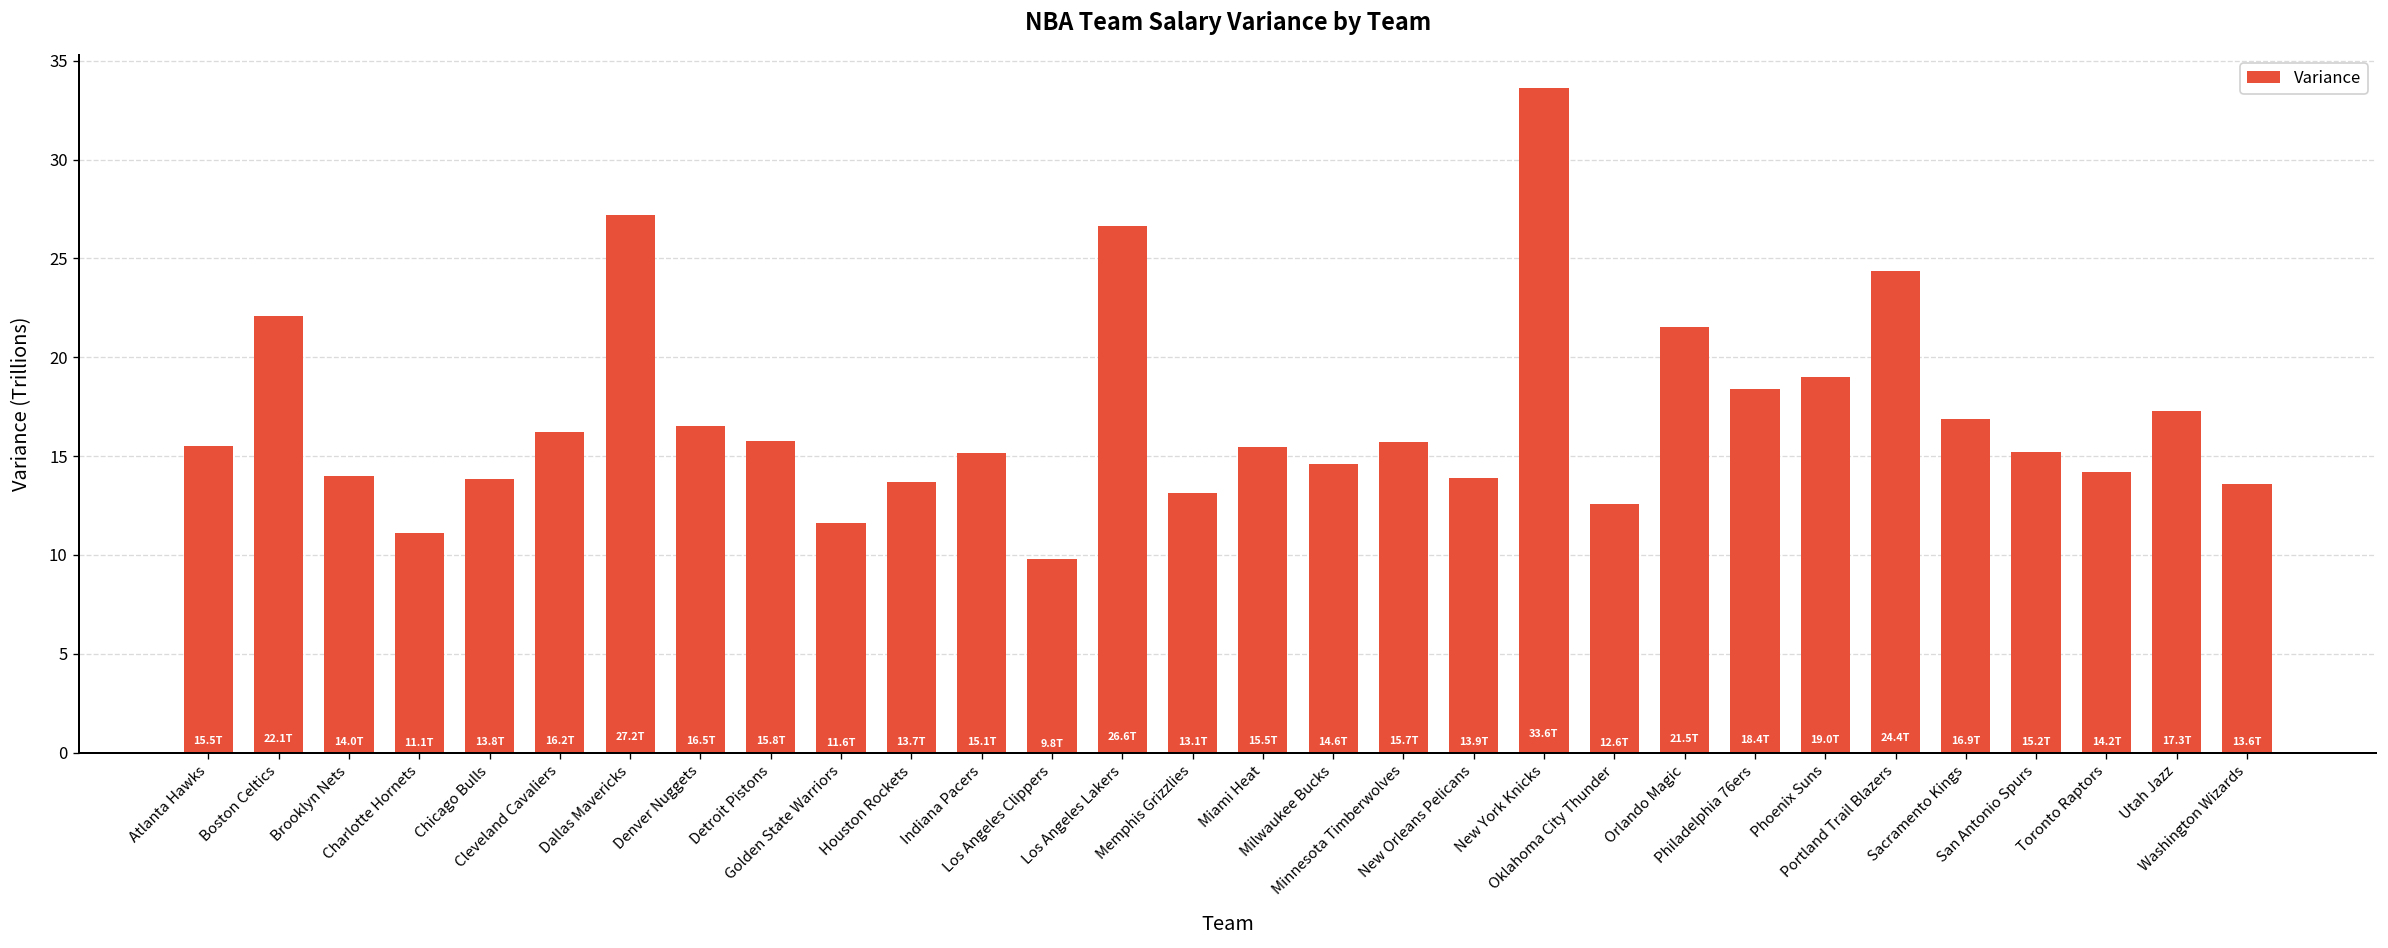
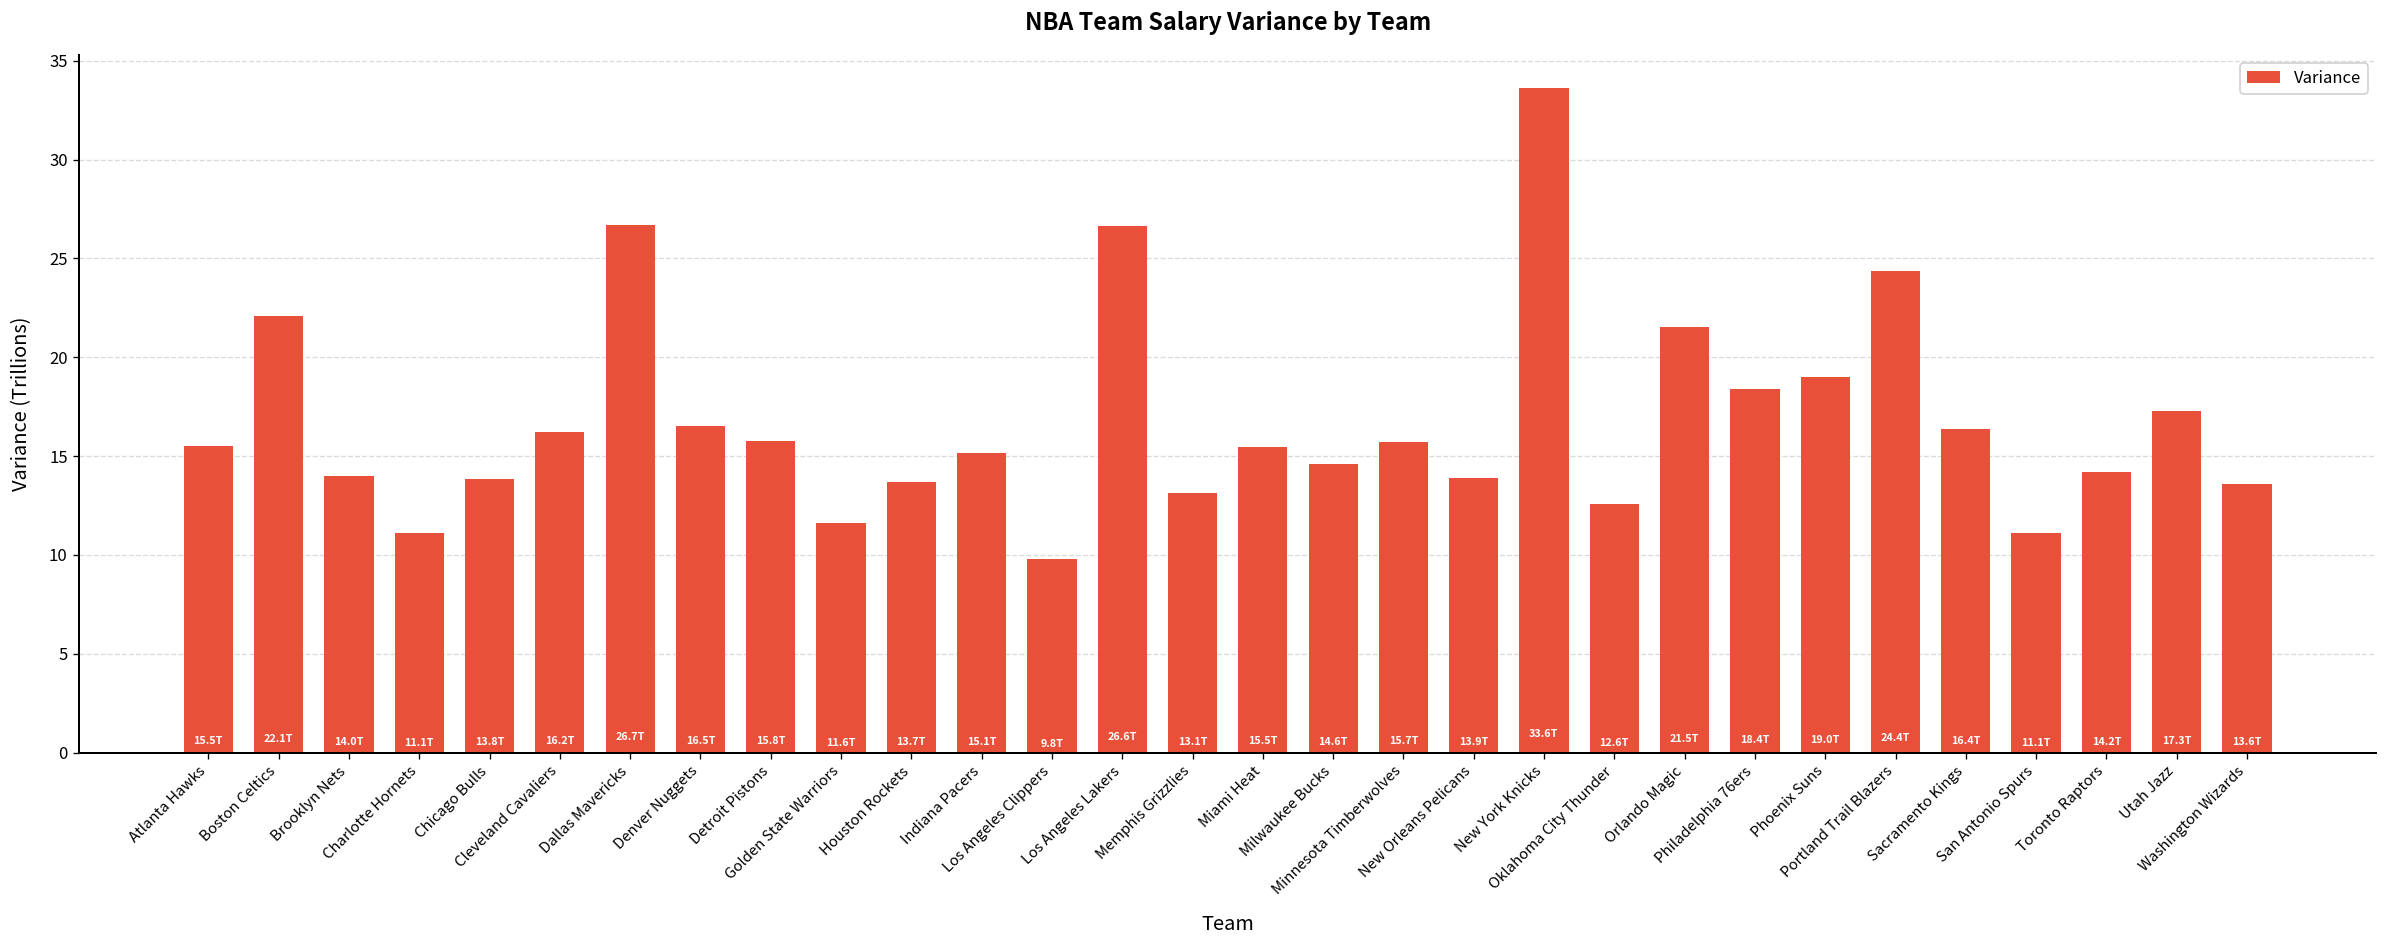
Dallas Mavericks: 27.2T -> 26.7T
Sacramento Kings: 16.9T -> 16.4T
San Antonio Spurs: 15.2T -> 11.1T
